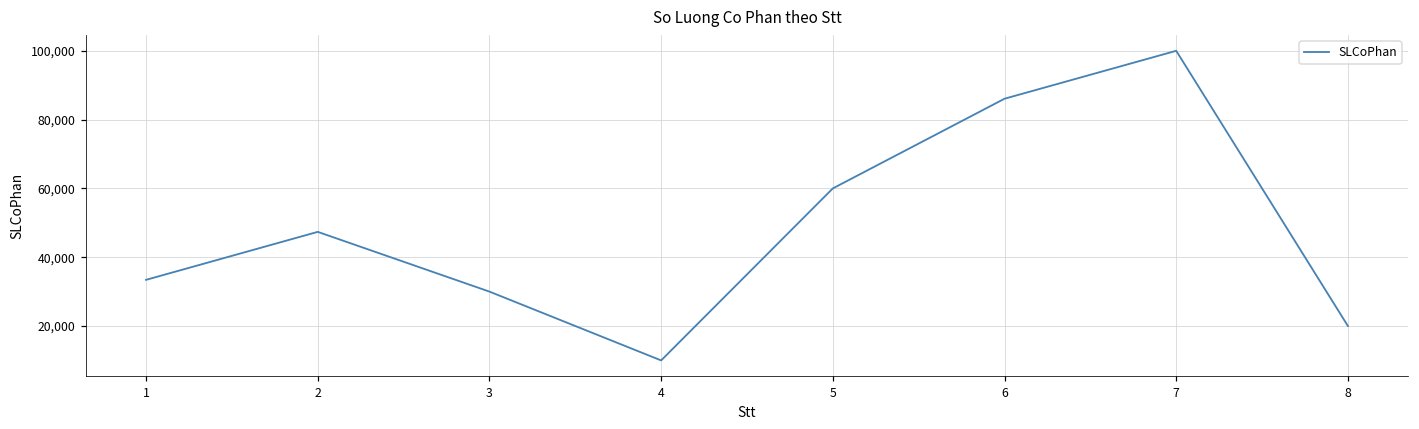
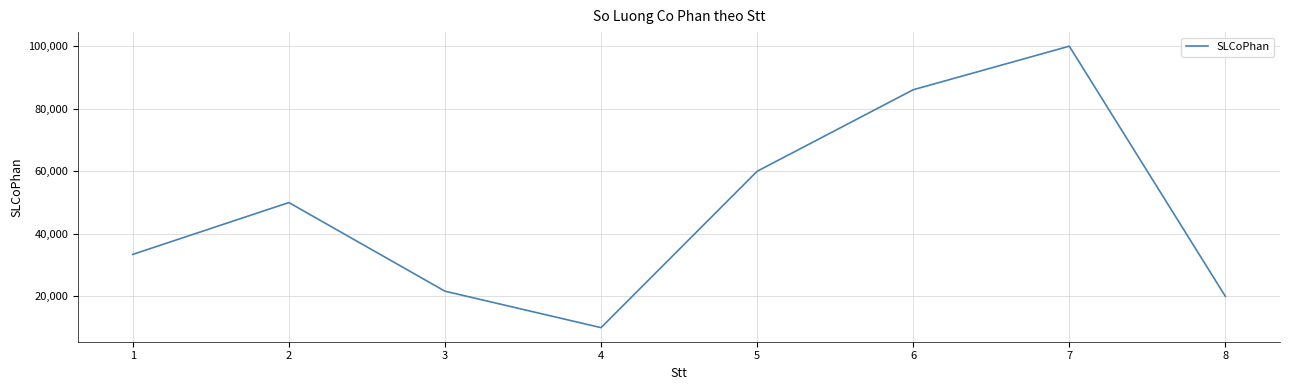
2: 47,000 -> 50,000
3: 30,000 -> 22,000
